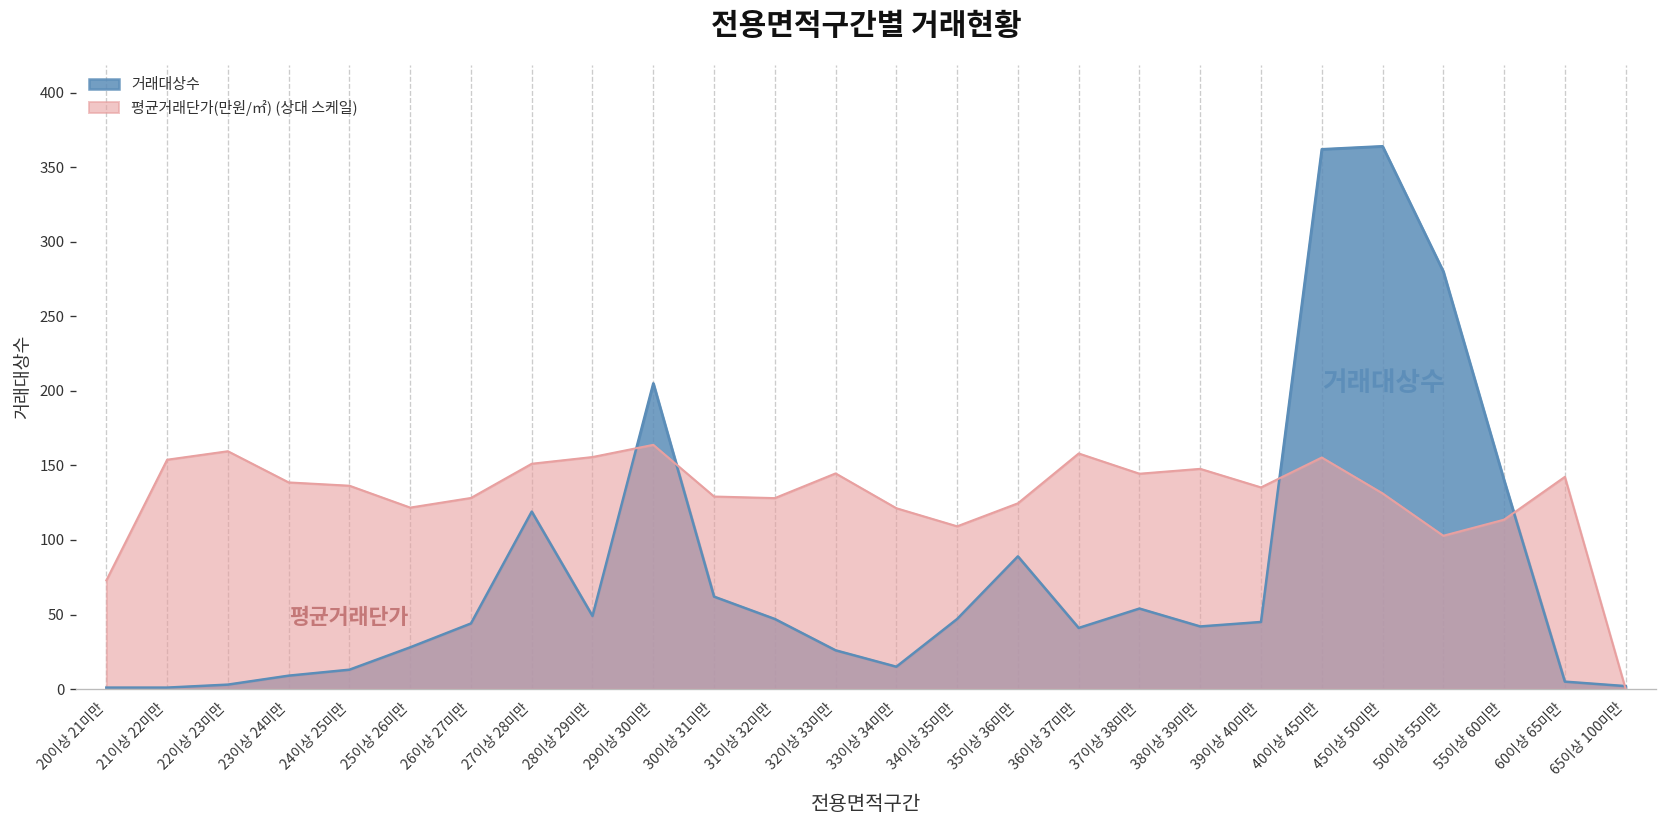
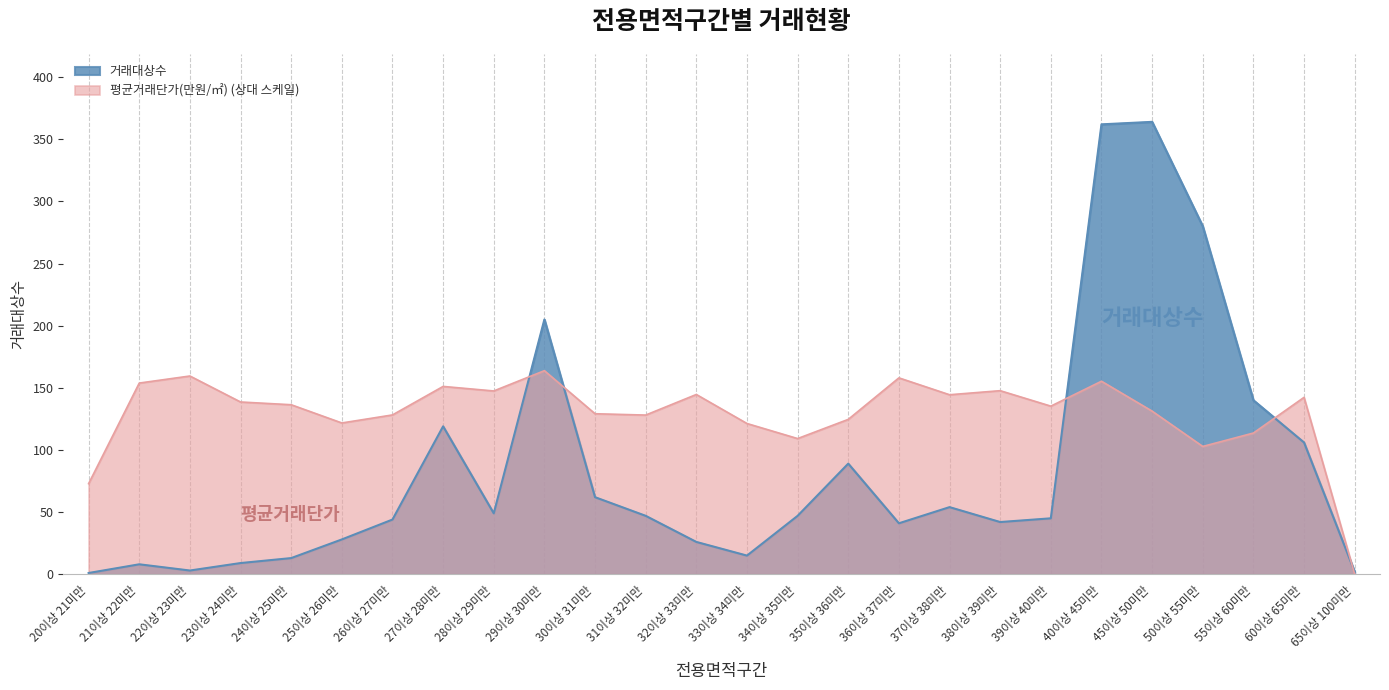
거래대상수, 21이상 22미만: 1 -> 8
평균거래단가(만원/㎡) (상대 스케일), 28이상 29미만: 156 -> 147
거래대상수, 60이상 65미만: 5 -> 106
